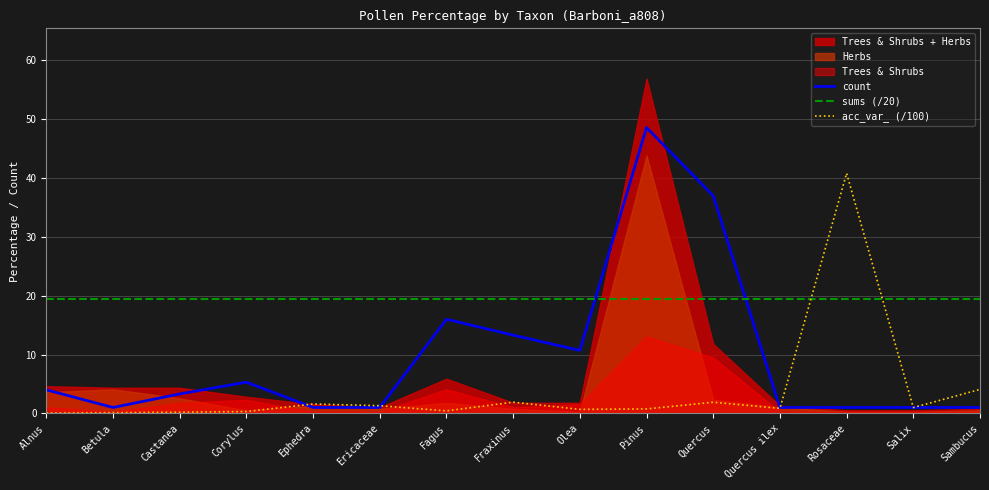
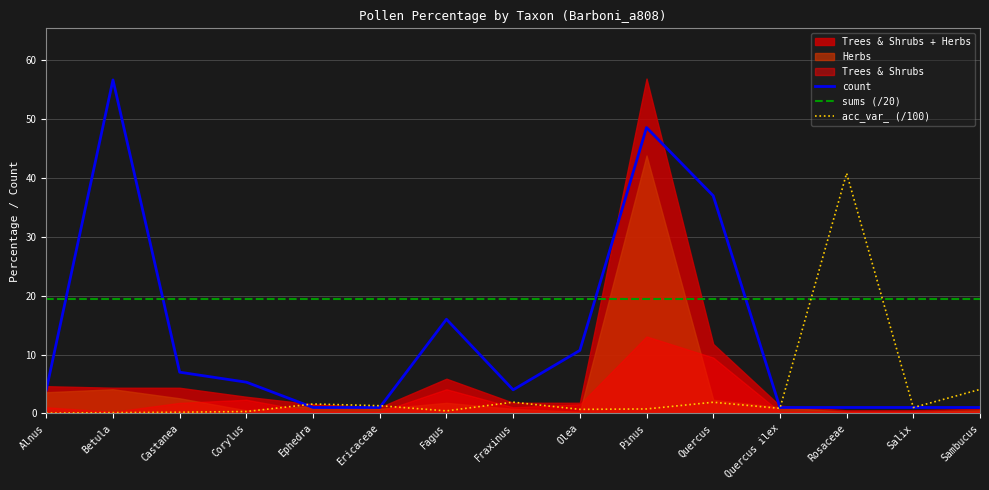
count, Betula: 1 -> 57
count, Castanea: 3 -> 7
count, Fraxinus: 13 -> 4
